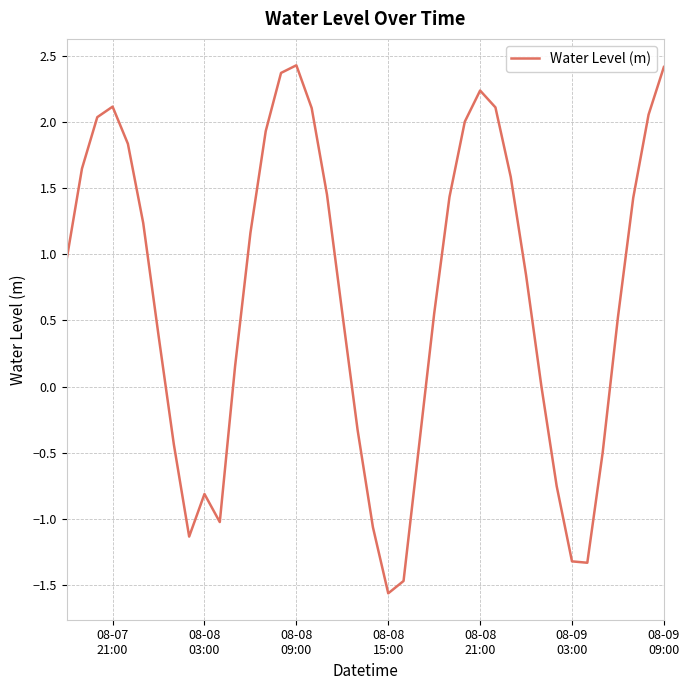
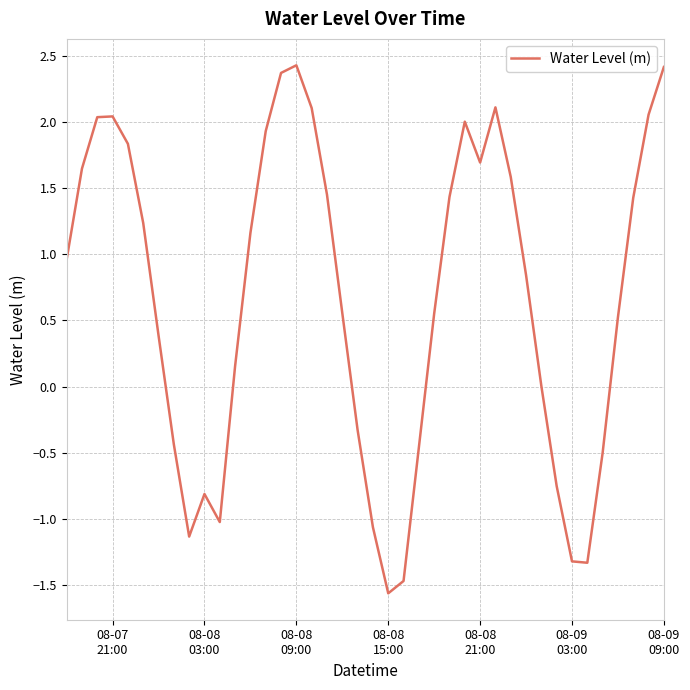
08-07 21:00: 2.11 -> 2.04
08-08 21:00: 2.24 -> 1.69
